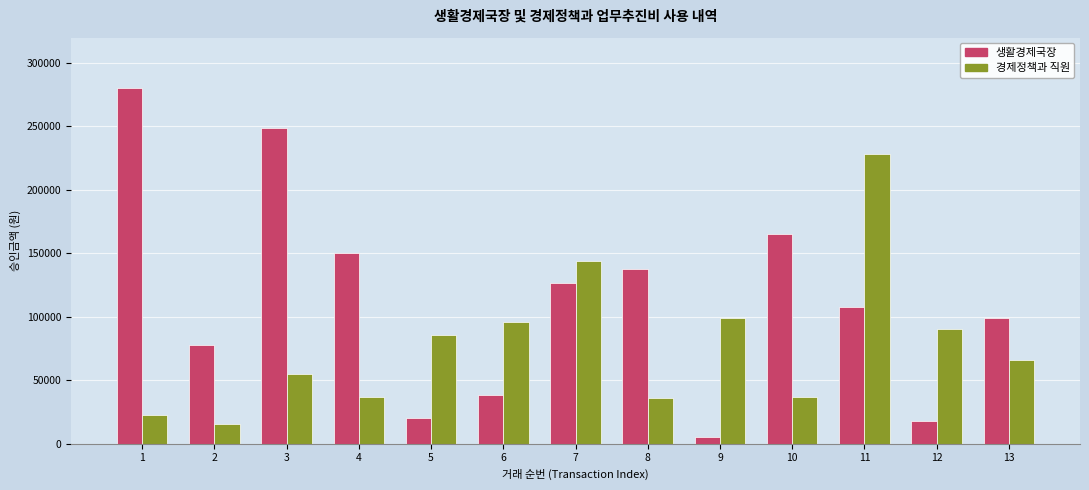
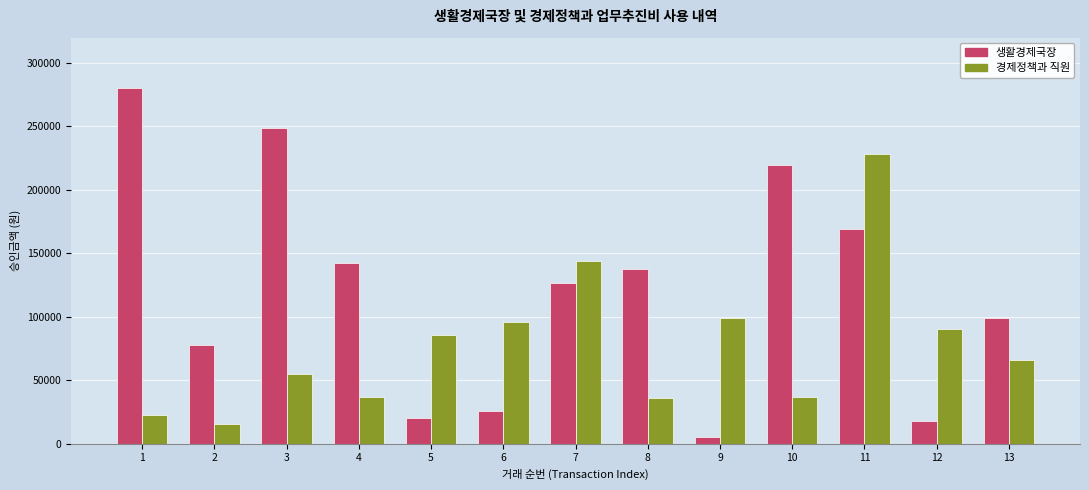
생활경제국장, 4: 150000 -> 142000
생활경제국장, 6: 39000 -> 26000
생활경제국장, 10: 165000 -> 220000
생활경제국장, 11: 108000 -> 169000
